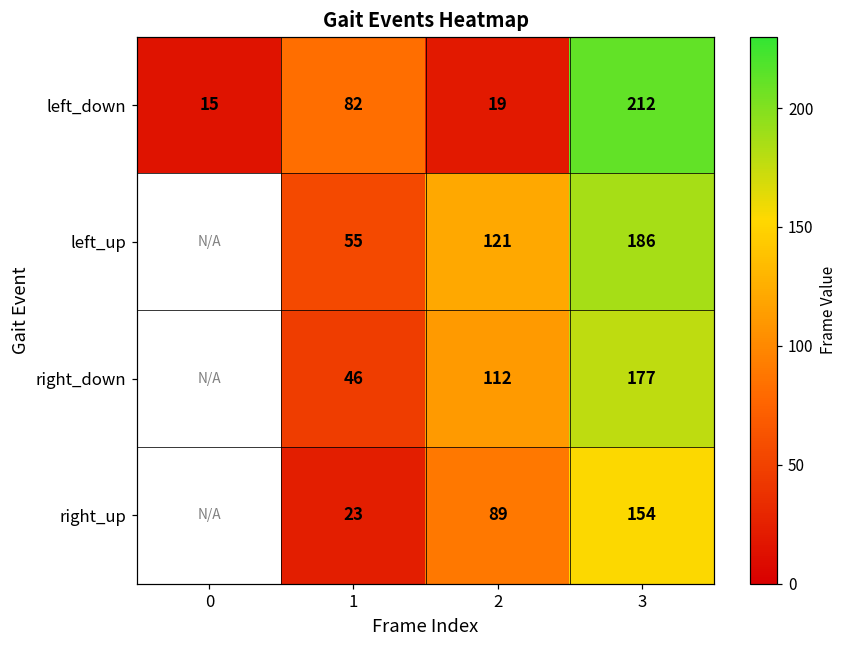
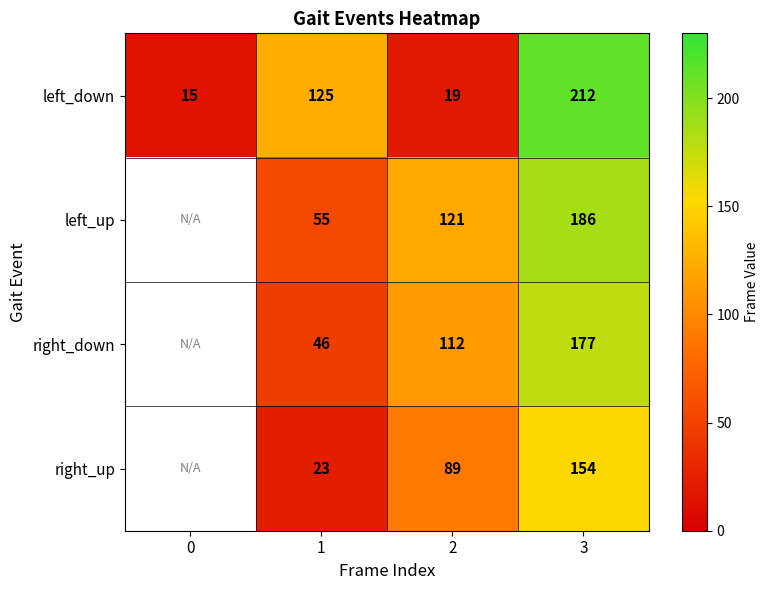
left_down, 1: 82 -> 125
